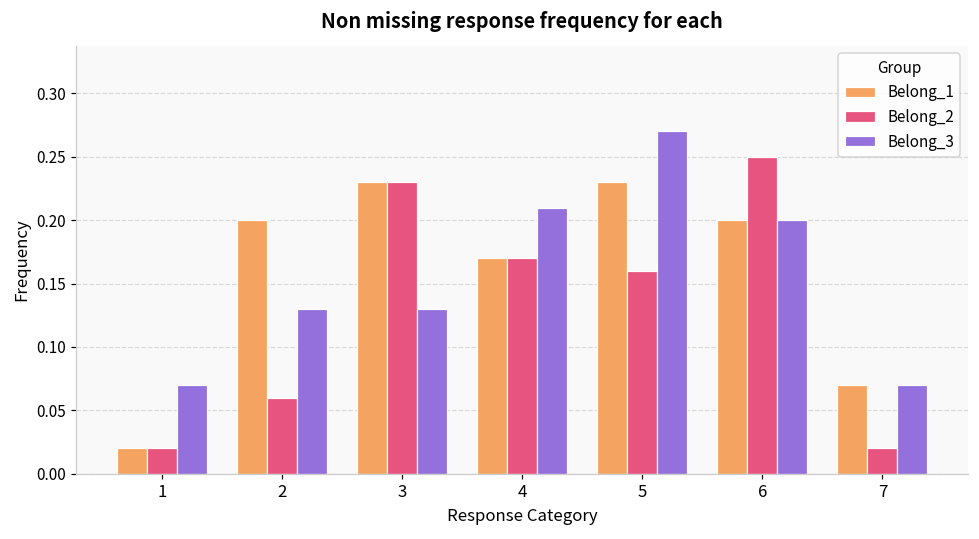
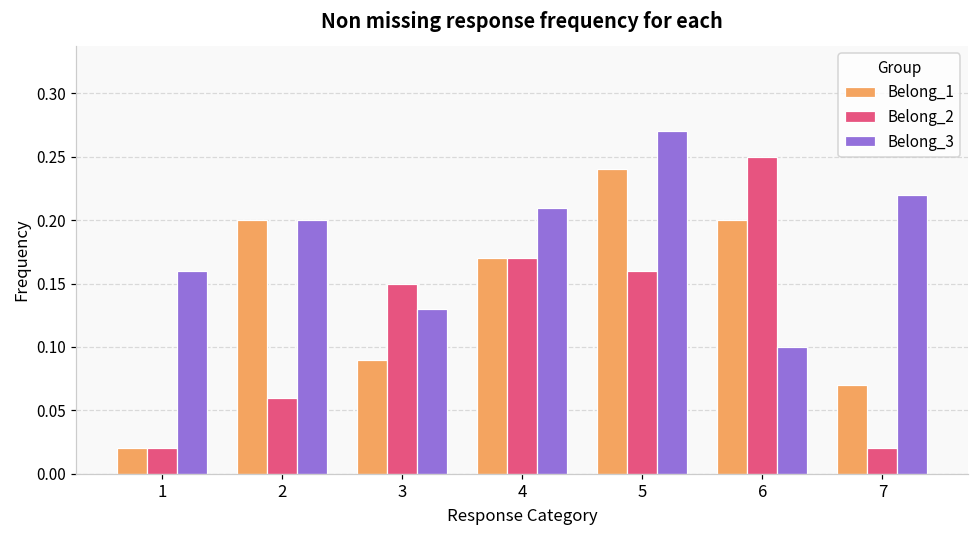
Belong_3, 1: 0.07 -> 0.16
Belong_3, 2: 0.13 -> 0.20
Belong_1, 3: 0.23 -> 0.09
Belong_2, 3: 0.23 -> 0.15
Belong_1, 5: 0.23 -> 0.24
Belong_3, 6: 0.2 -> 0.1
Belong_3, 7: 0.07 -> 0.22
